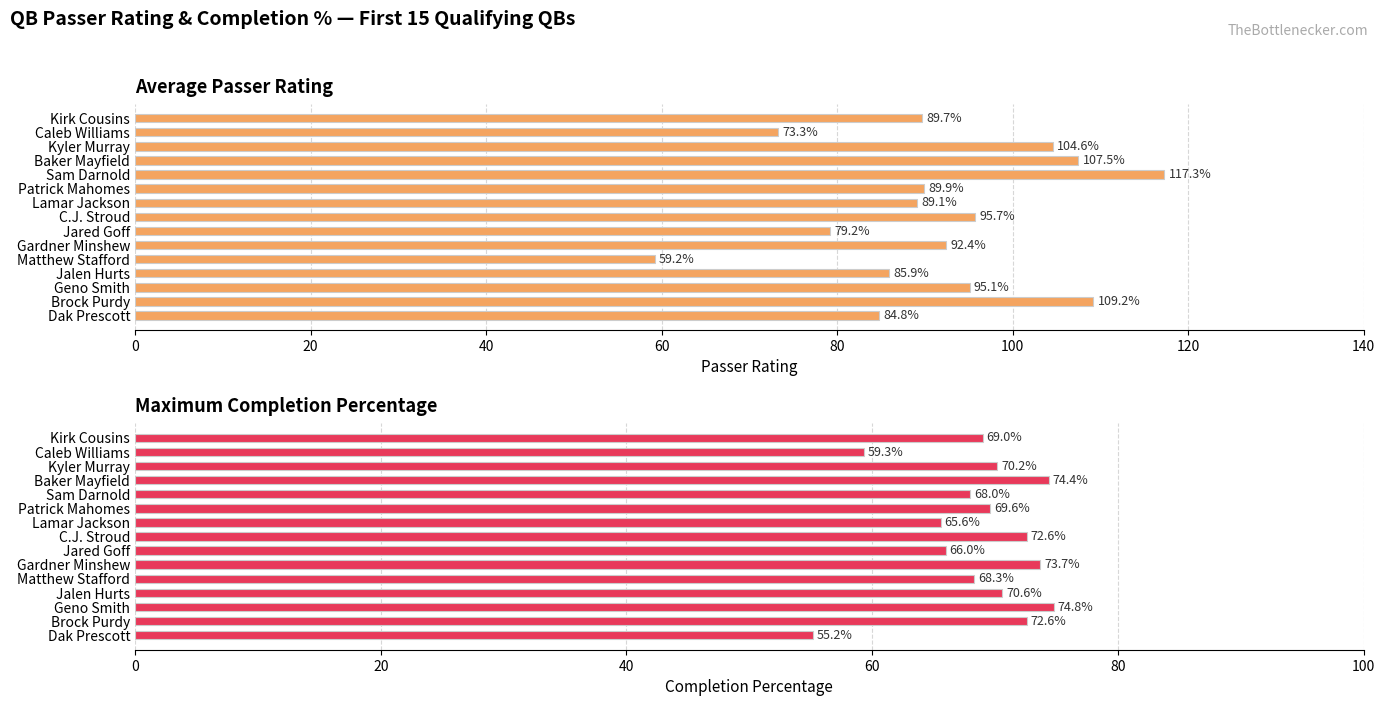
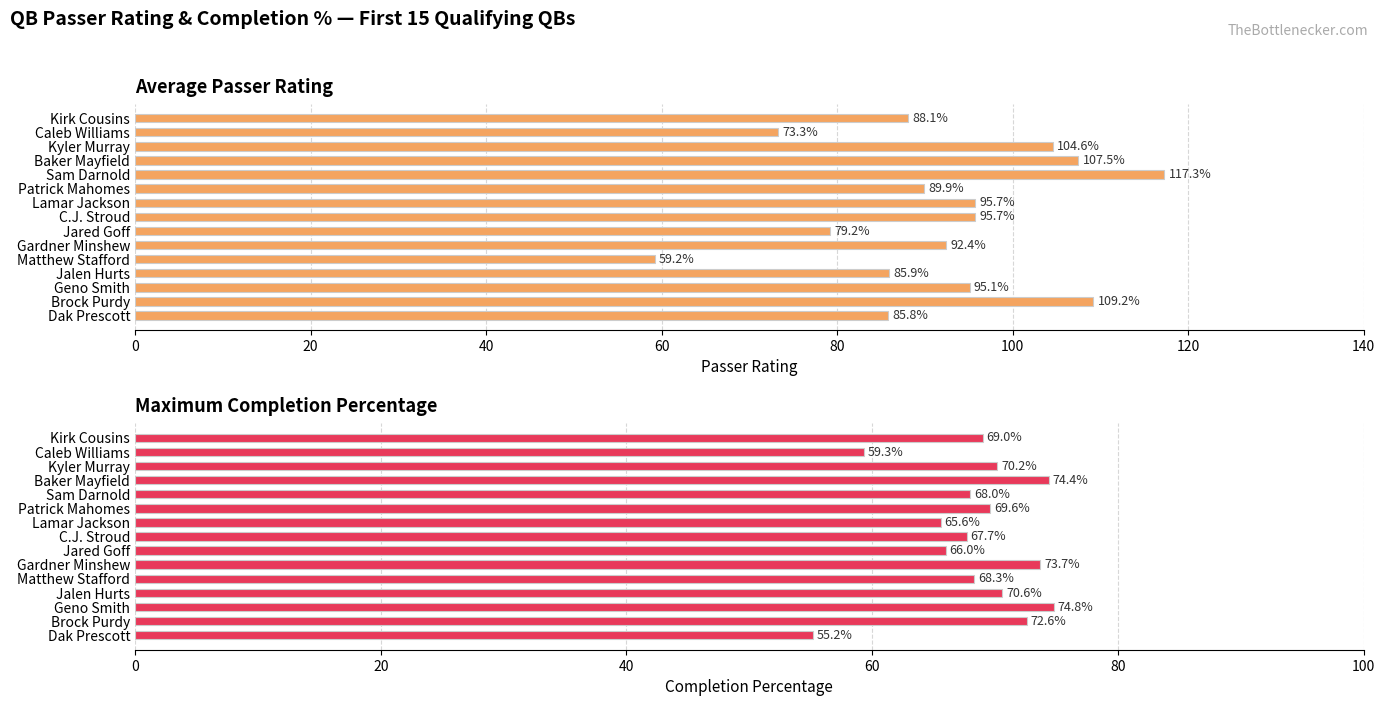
Average Passer Rating, Kirk Cousins: 89.7% -> 88.1%
Average Passer Rating, Lamar Jackson: 89.1% -> 95.7%
Average Passer Rating, Dak Prescott: 84.8% -> 85.8%
Maximum Completion Percentage, C.J. Stroud: 72.6% -> 67.7%
